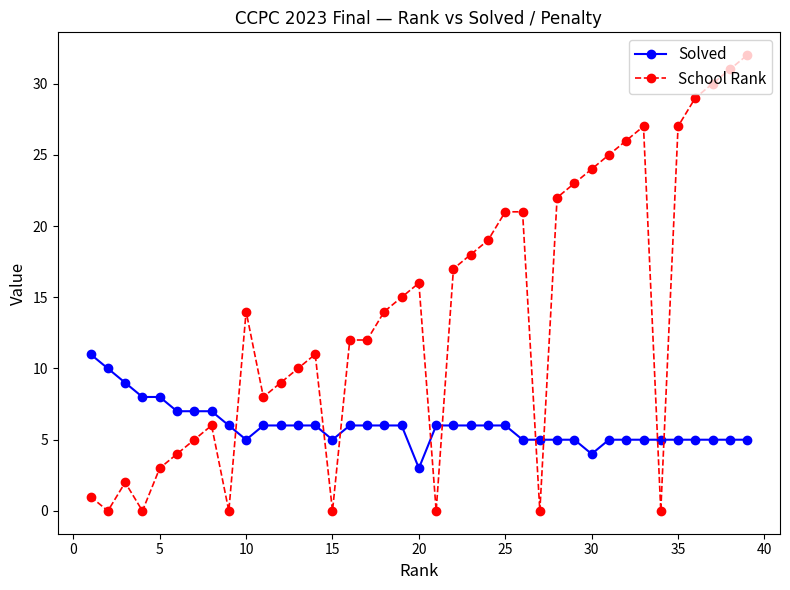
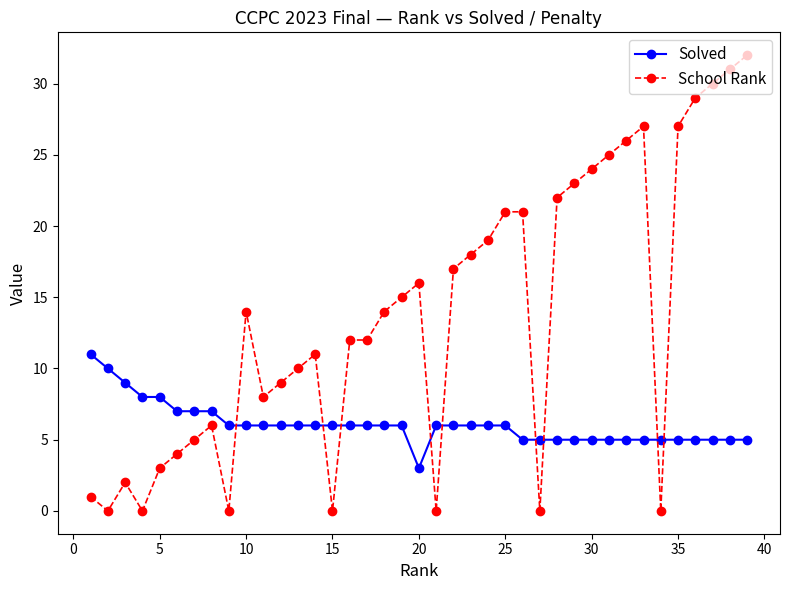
Solved, 10: 5 -> 6
Solved, 15: 5 -> 6
Solved, 30: 4 -> 5
